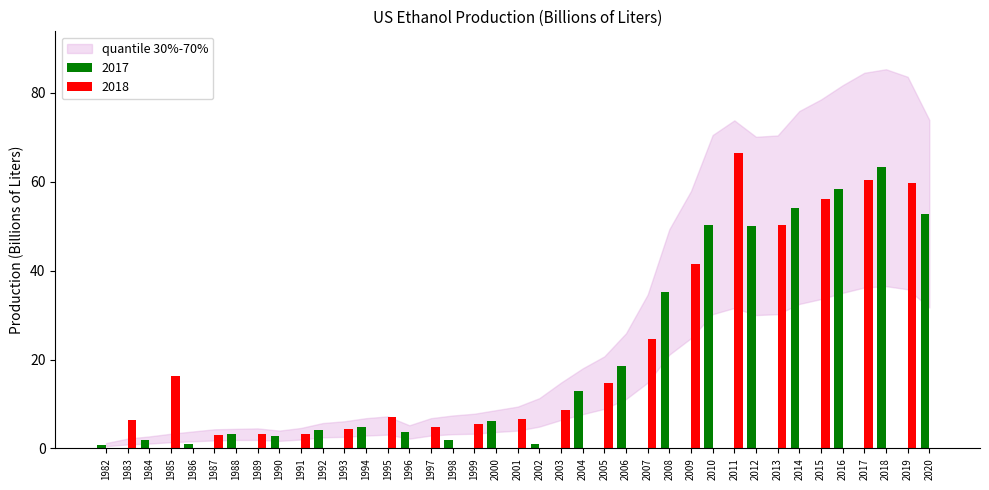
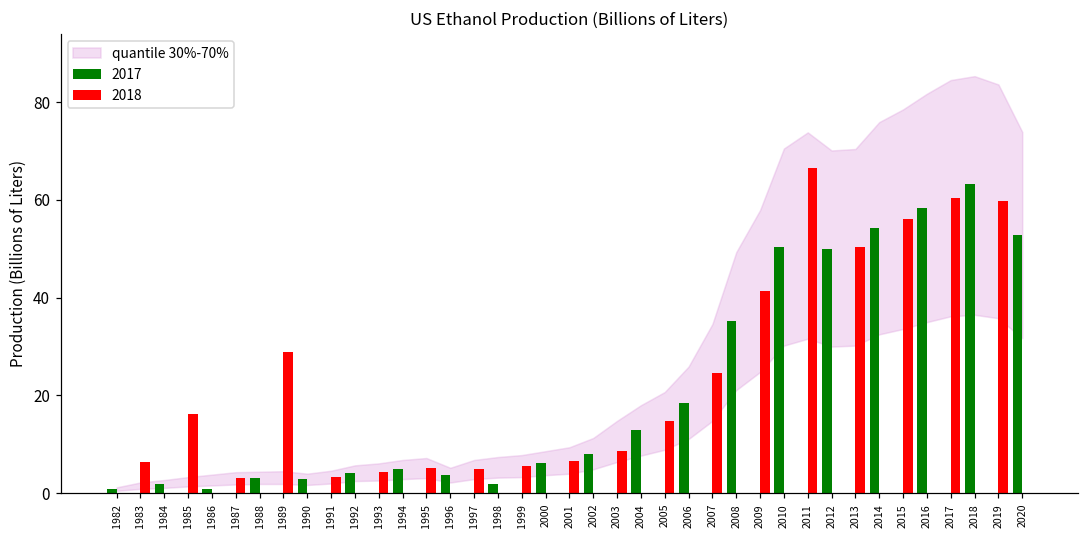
2018, 1989: 3 -> 29
2018, 1995: 7 -> 5
2017, 2002: 1 -> 8
